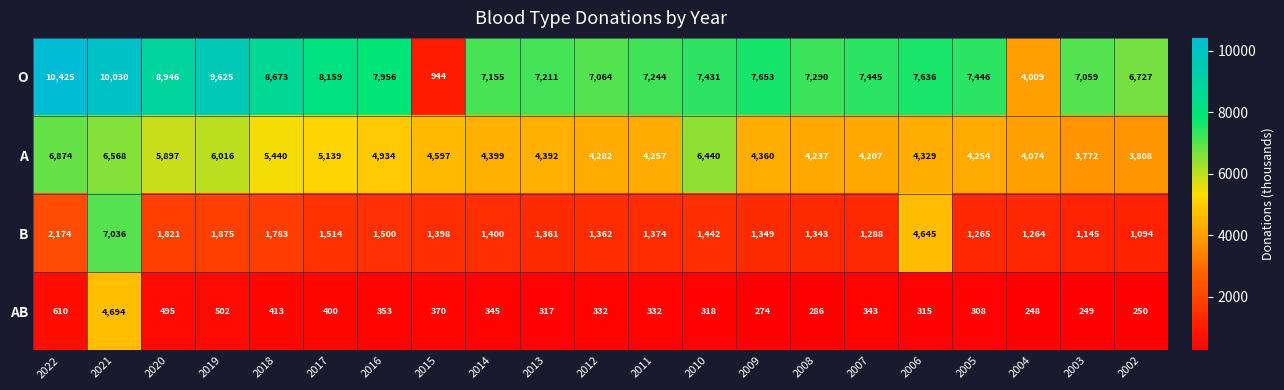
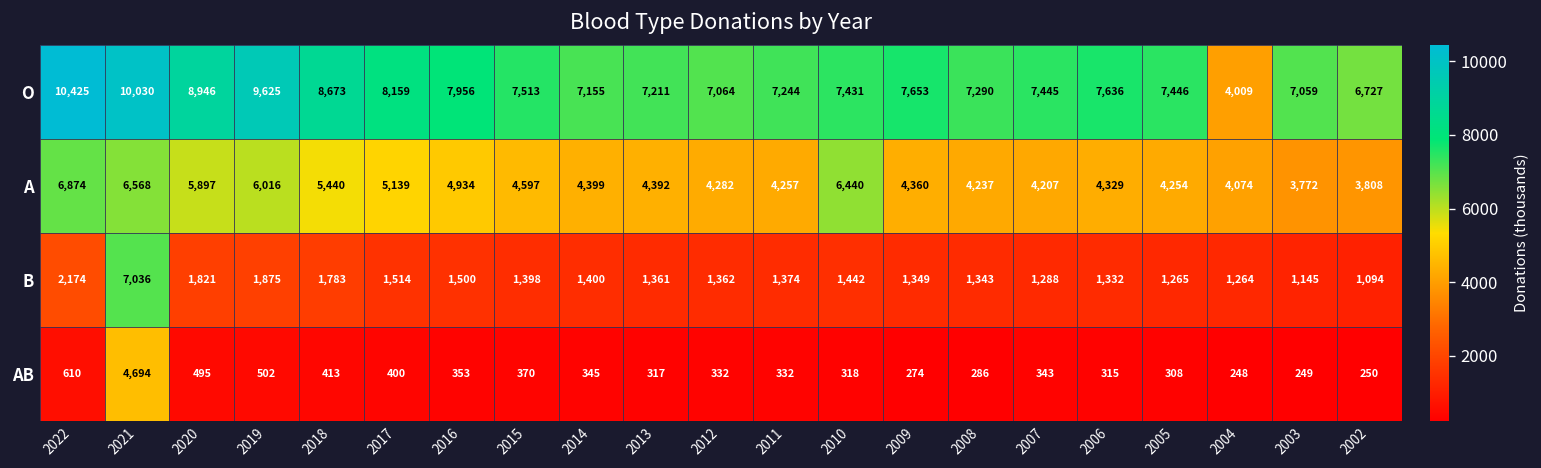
O, 2015: 944 -> 7,513
B, 2006: 4,645 -> 1,332
